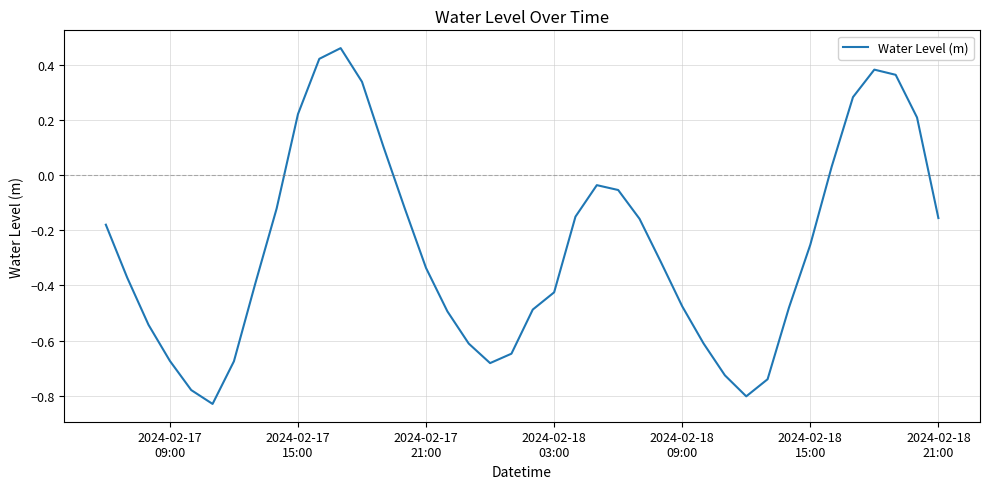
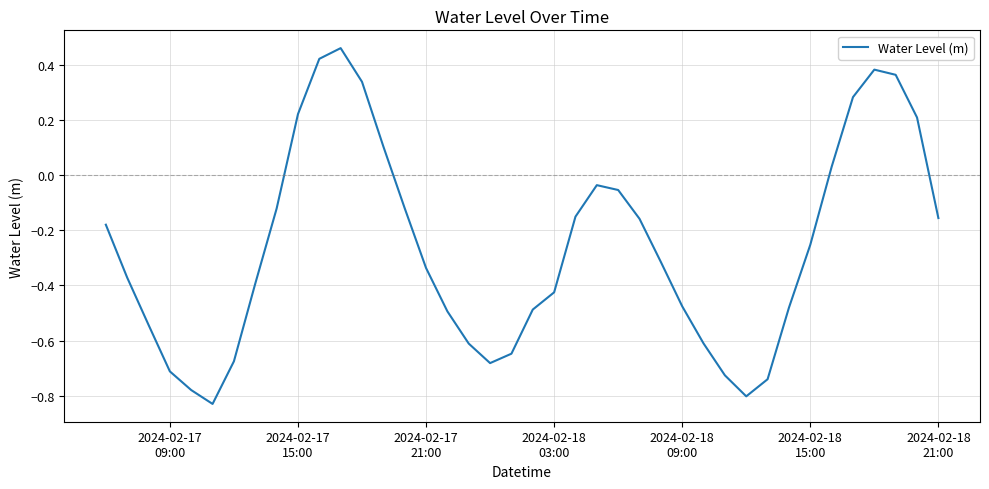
2024-02-17 09:00: -0.67 -> -0.71
